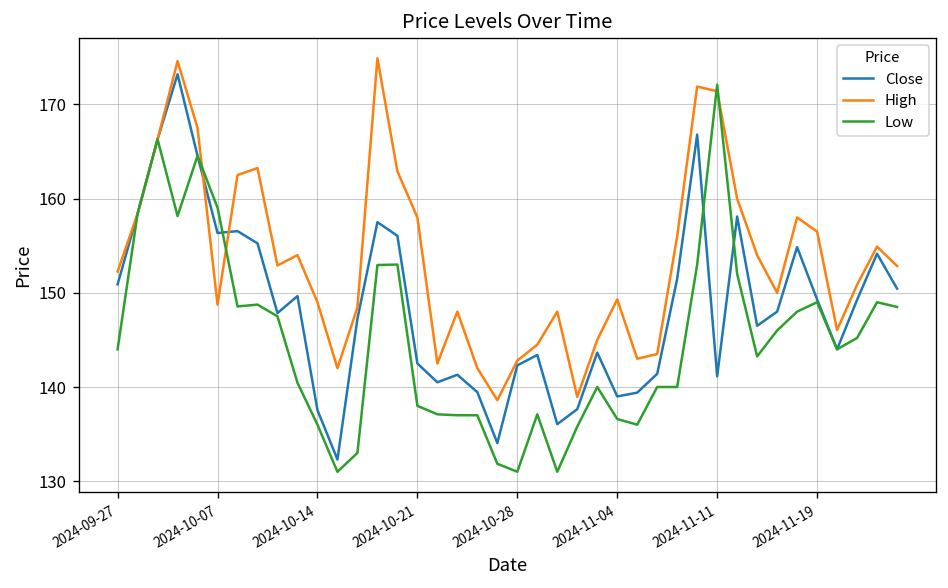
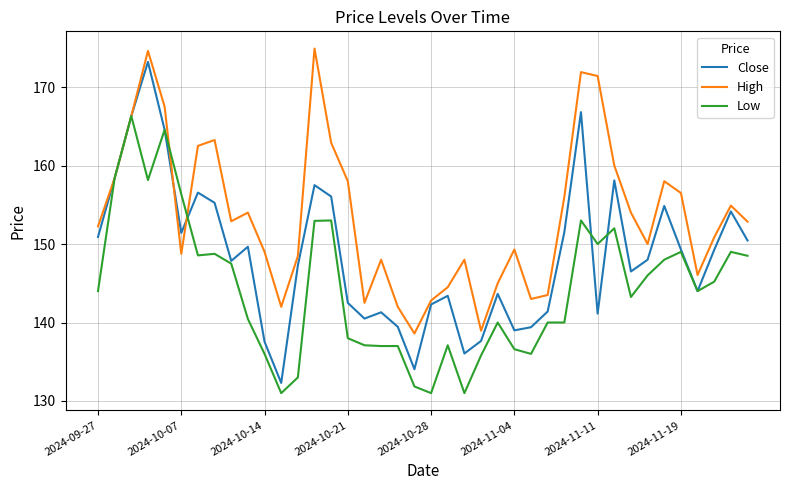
Close, 2024-10-07: 156 -> 151
Low, 2024-10-07: 159 -> 156
Low, 2024-11-11: 172 -> 150
